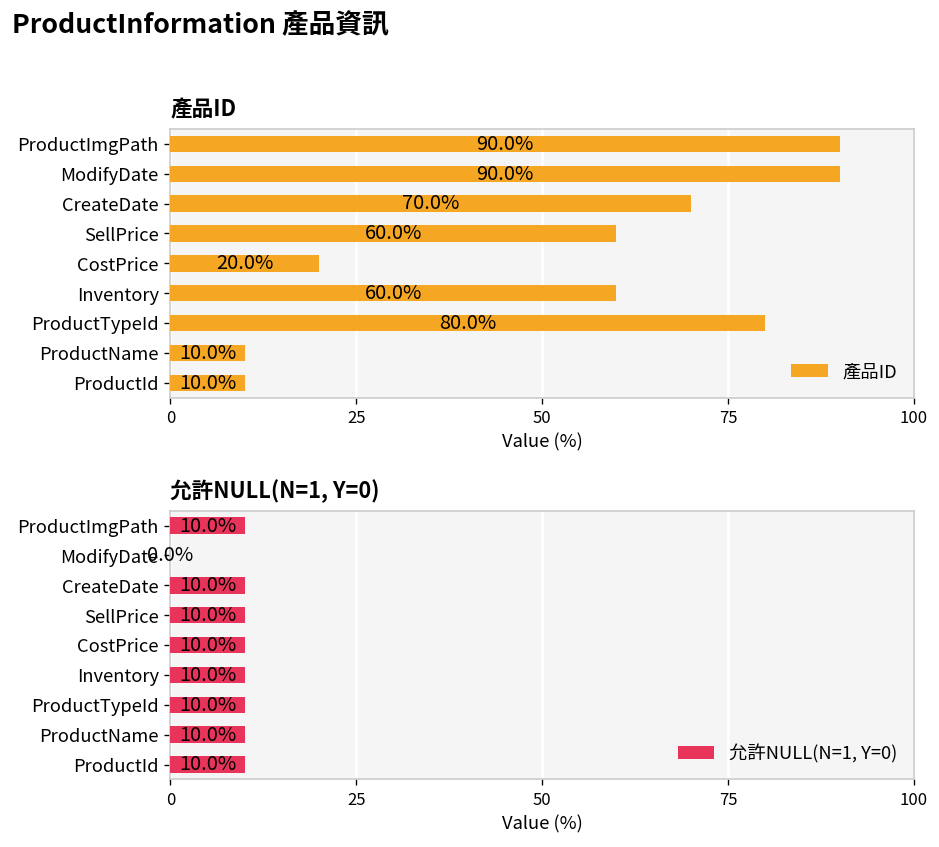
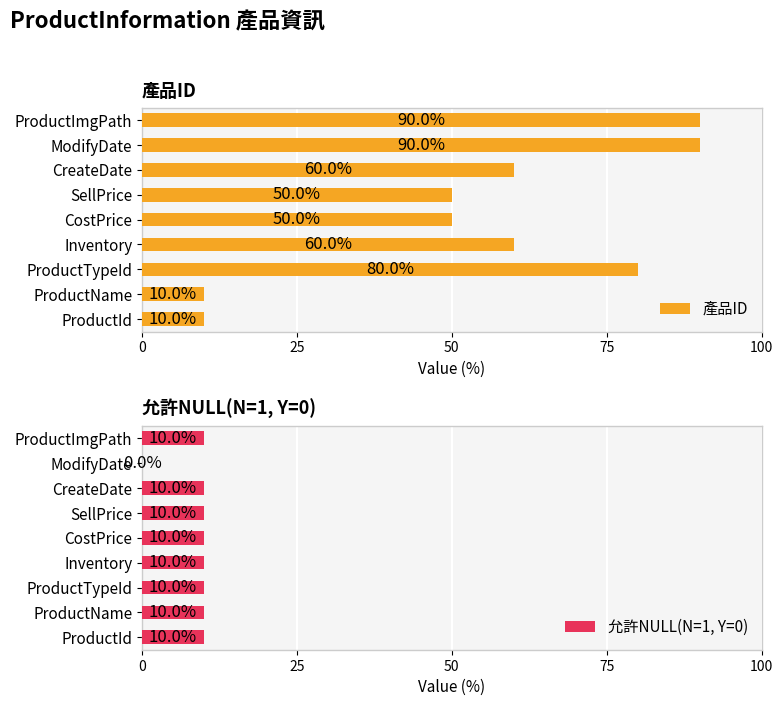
產品ID, CreateDate: 70.0% -> 60.0%
產品ID, SellPrice: 60.0% -> 50.0%
產品ID, CostPrice: 20.0% -> 50.0%
